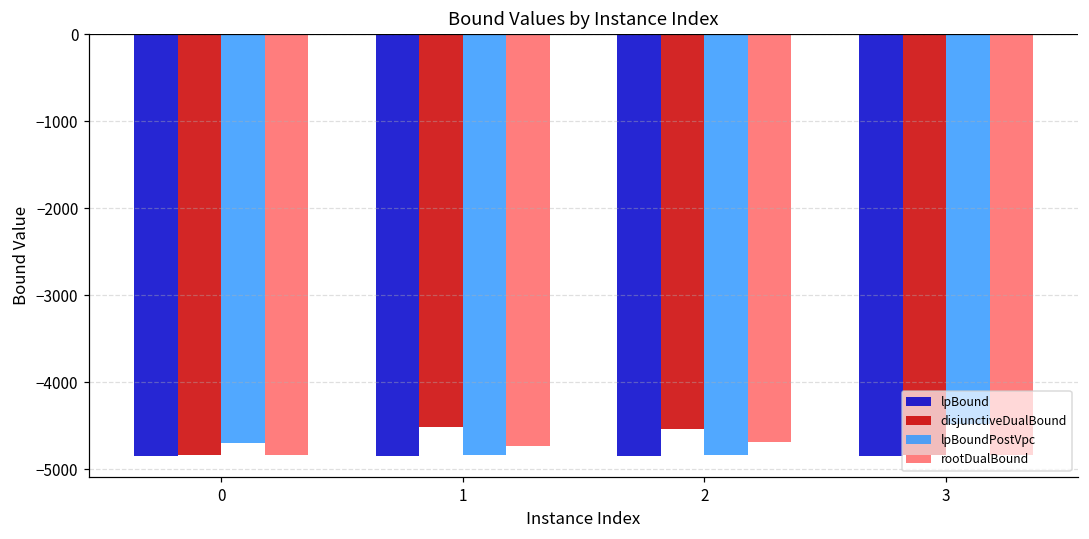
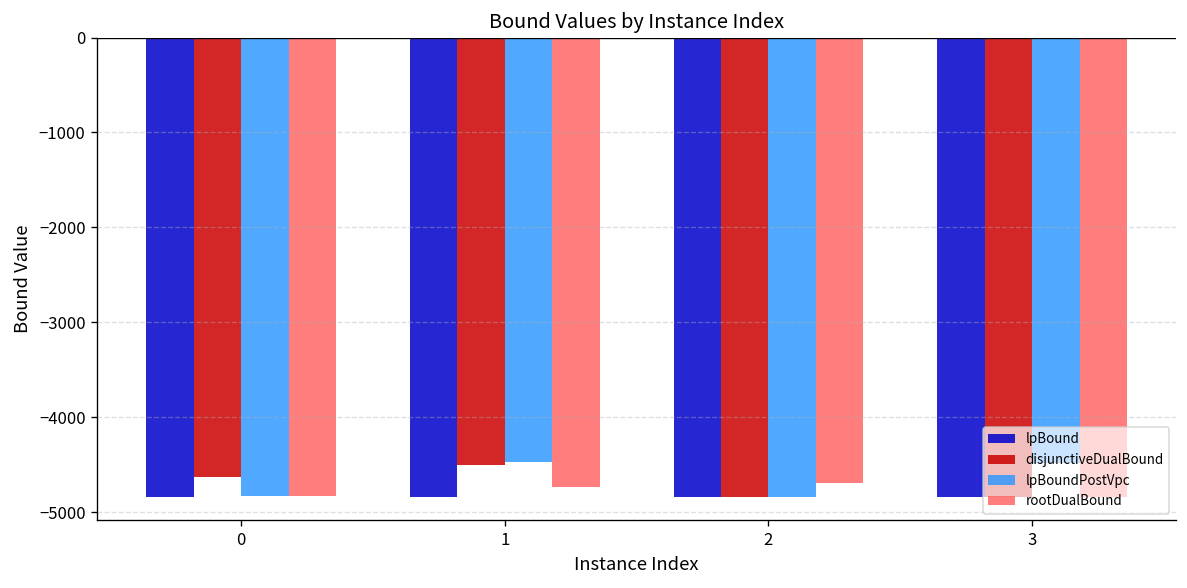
disjunctiveDualBound, 0: -4800 -> -4600
lpBoundPostVpc, 0: -4700 -> -4800
lpBoundPostVpc, 1: -4800 -> -4500
disjunctiveDualBound, 2: -4500 -> -4800
